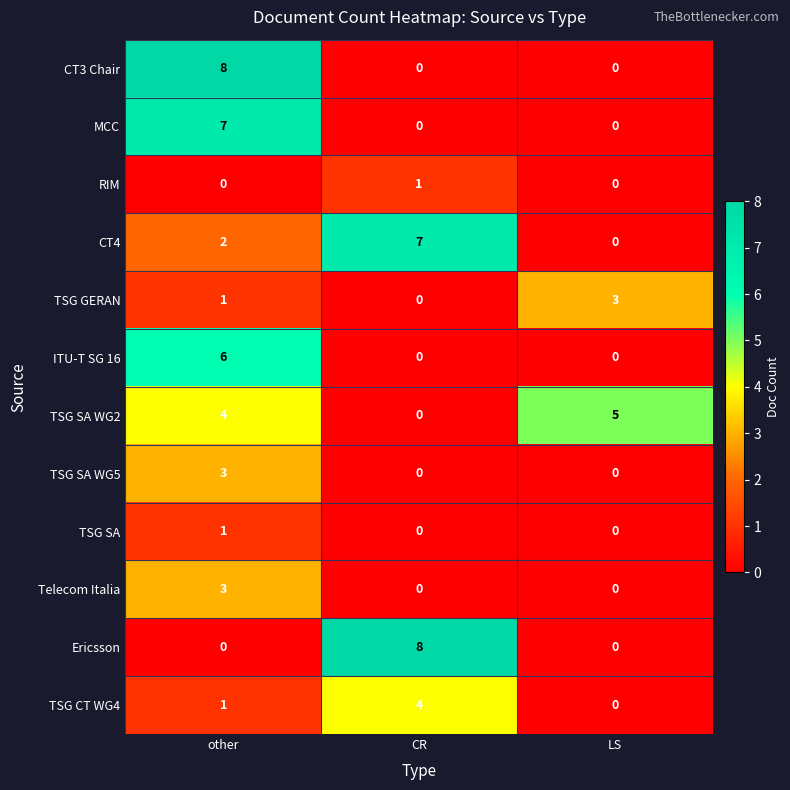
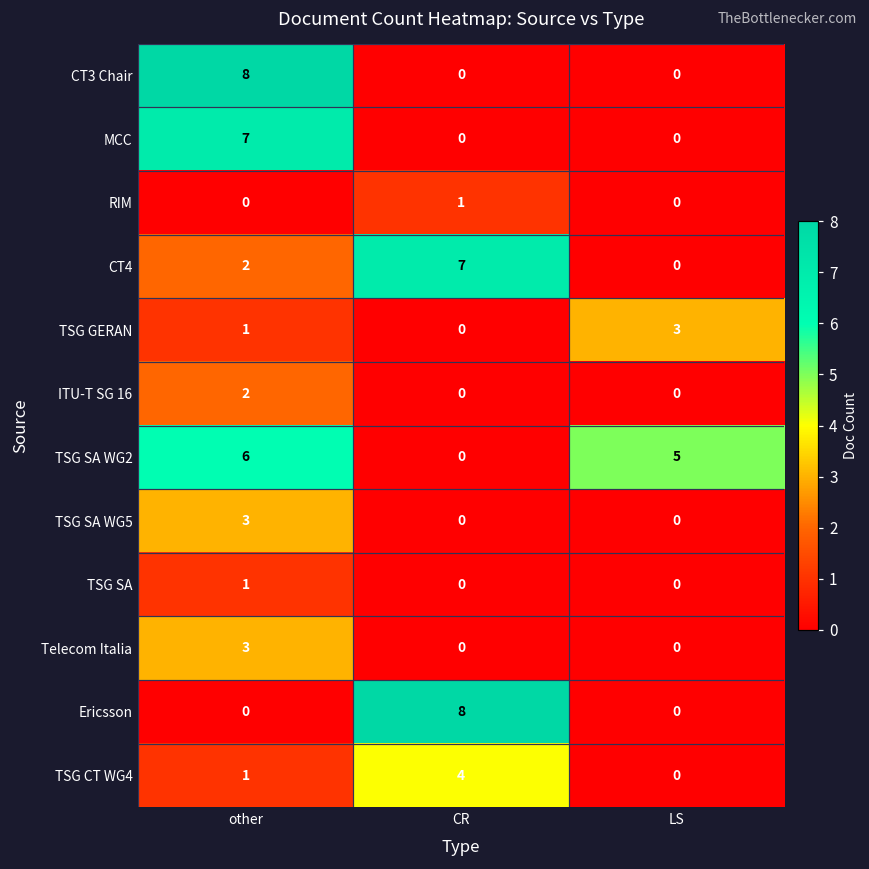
ITU-T SG 16, other: 6 -> 2
TSG SA WG2, other: 4 -> 6
